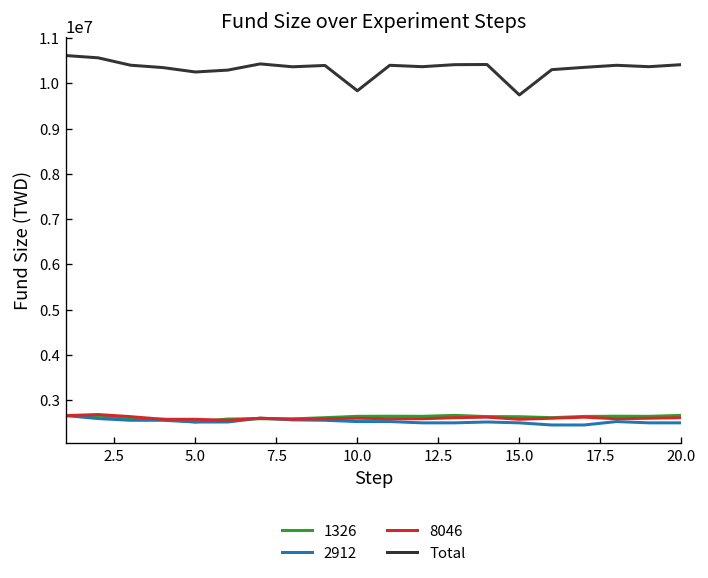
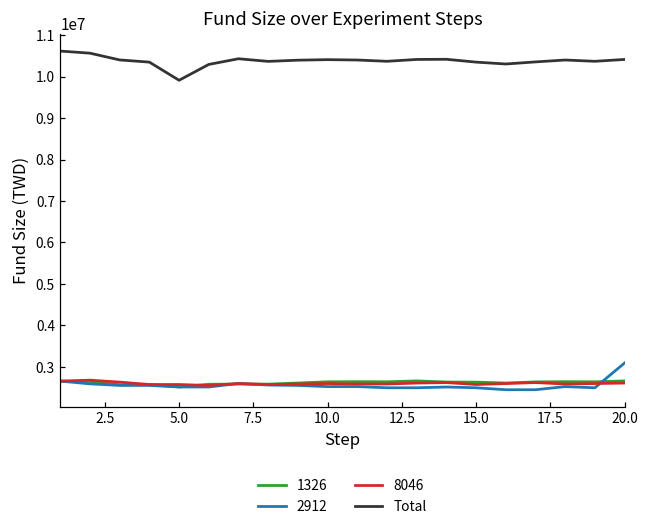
Total, 5.0: 10300000 -> 9900000
Total, 10.0: 9800000 -> 10400000
Total, 15.0: 9700000 -> 10300000
2912, 20.0: 2500000 -> 3100000
